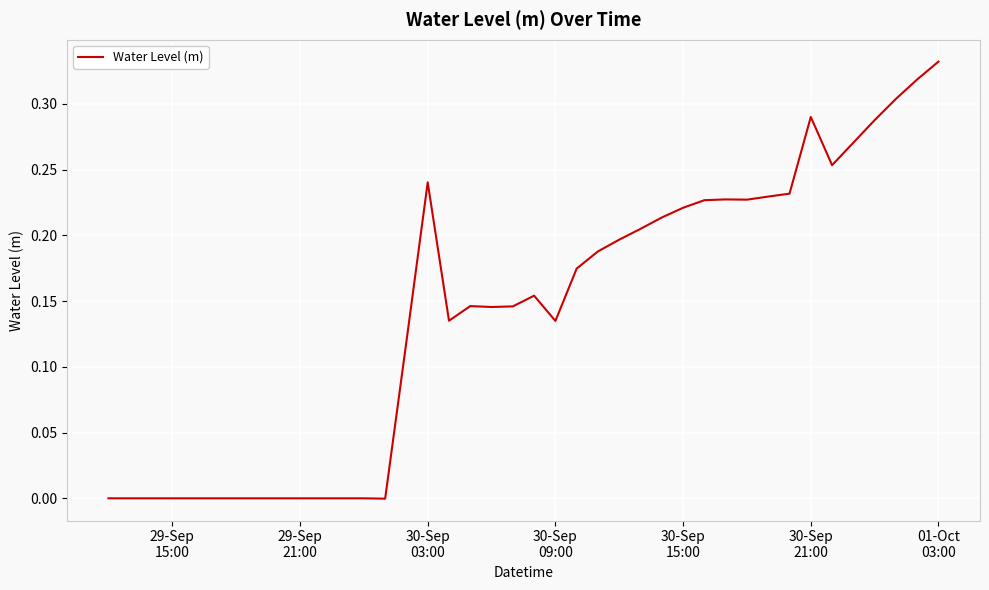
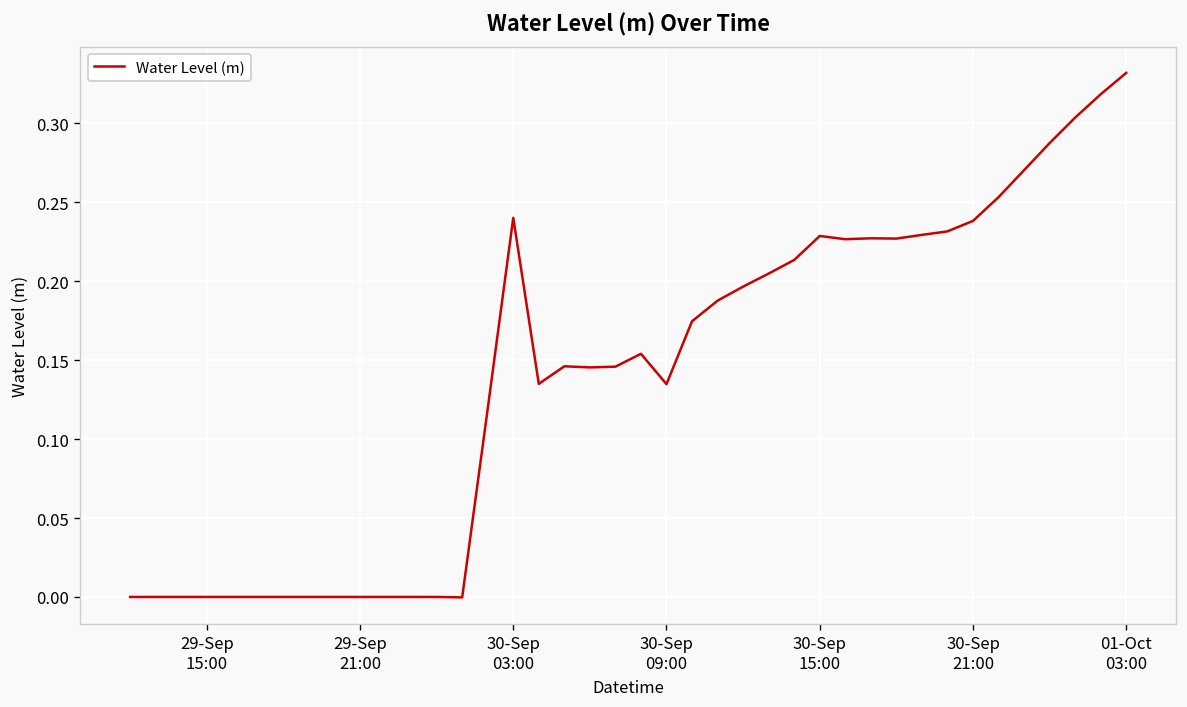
30-Sep 15:00: 0.221 -> 0.229
30-Sep 21:00: 0.290 -> 0.238
